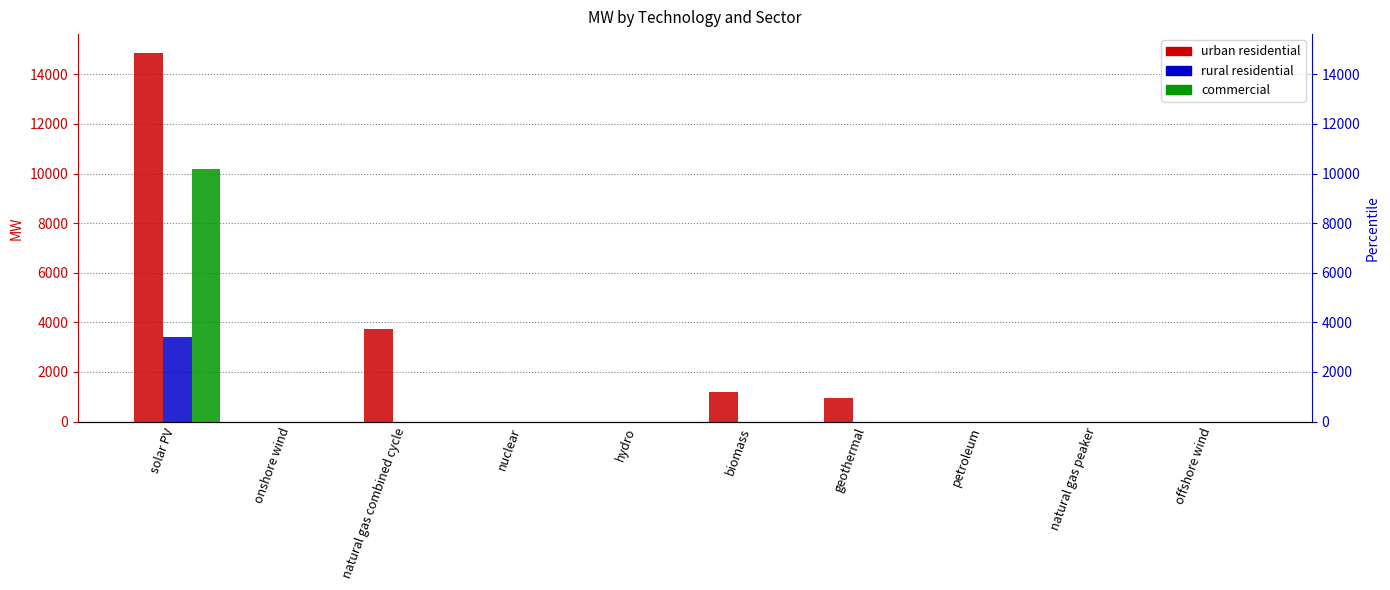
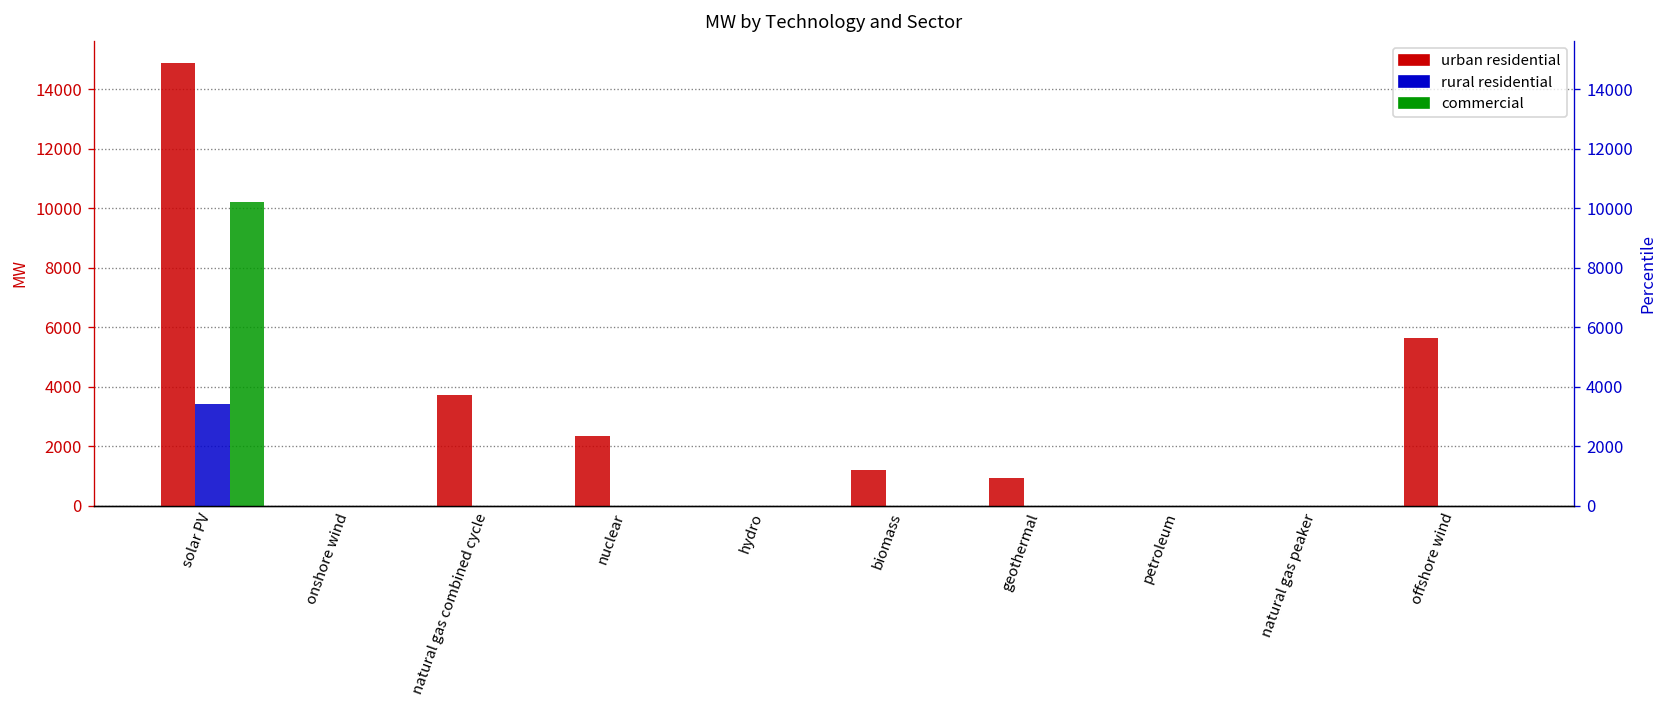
urban residential, nuclear: 0 -> 2300
urban residential, offshore wind: 0 -> 5700
